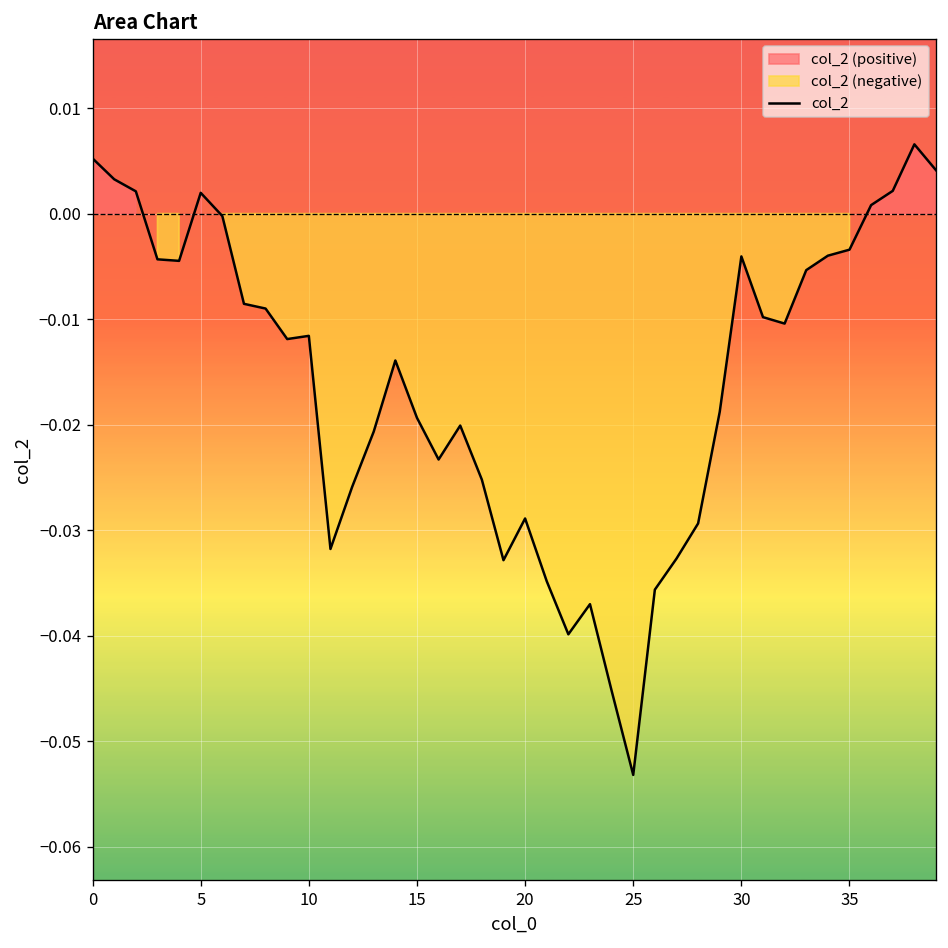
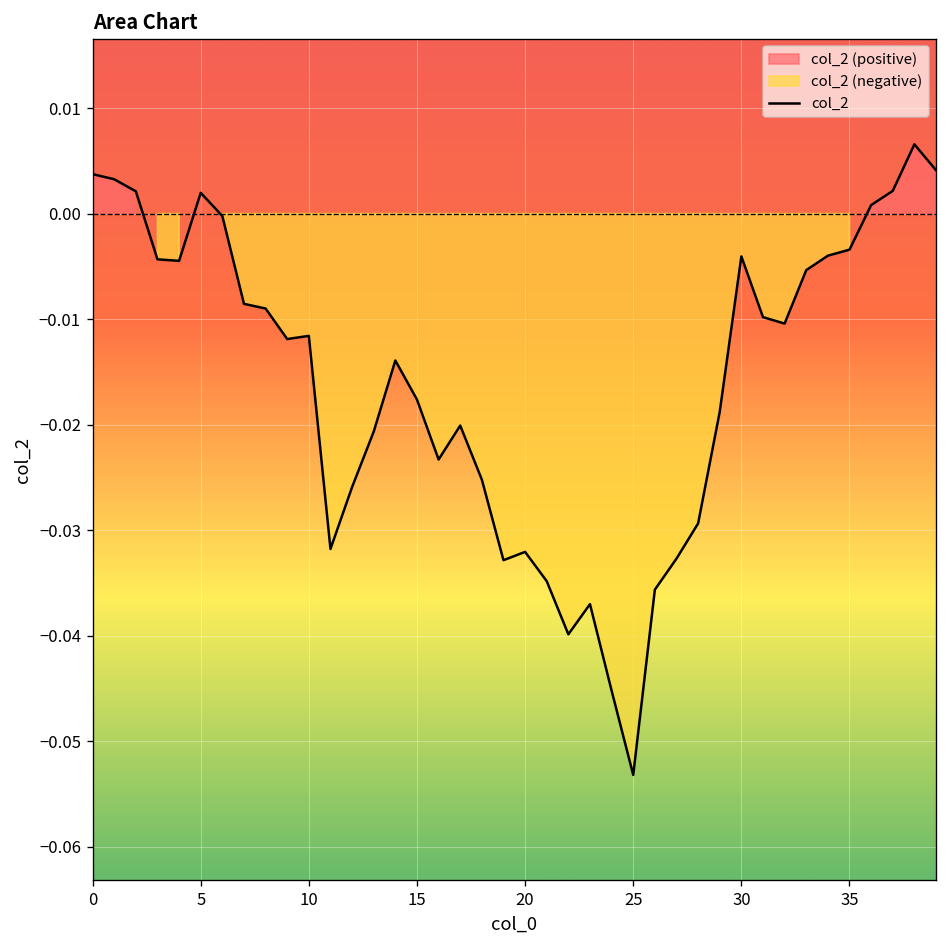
0: 0.005 -> 0.004
15: -0.019 -> -0.018
20: -0.029 -> -0.032
